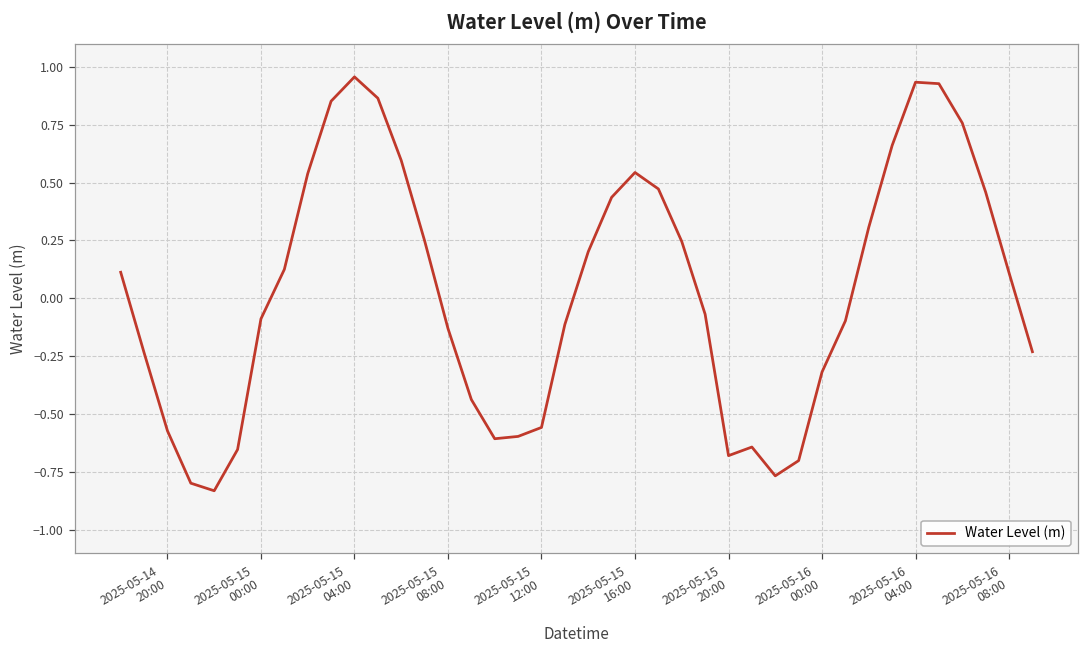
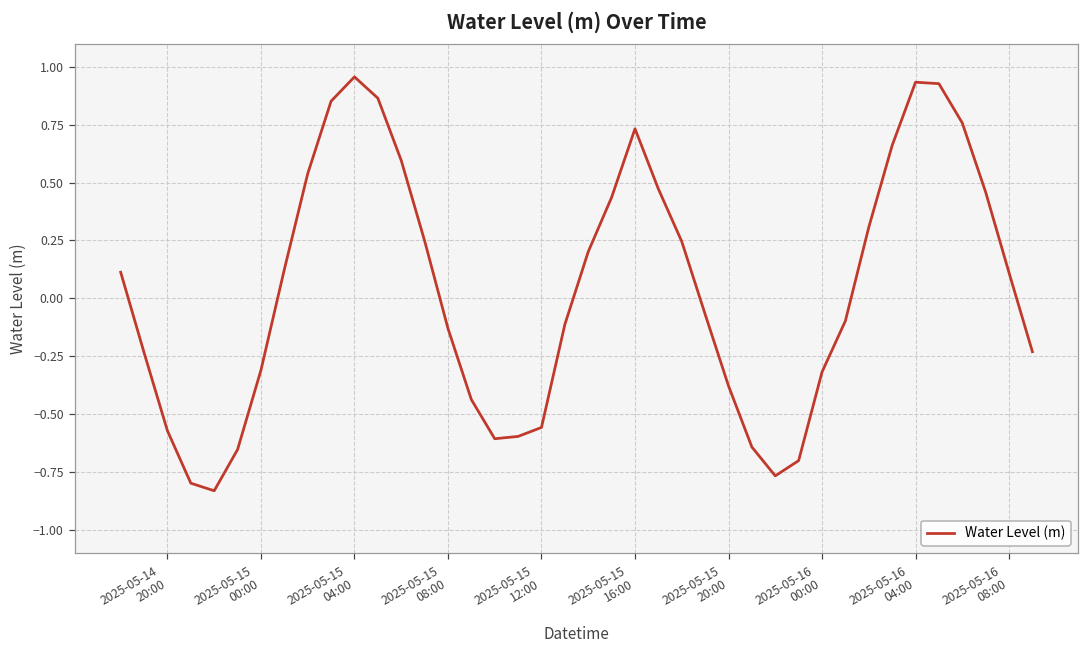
2025-05-15 00:00: -0.09 -> -0.31
2025-05-15 16:00: 0.54 -> 0.73
2025-05-15 20:00: -0.68 -> -0.38
